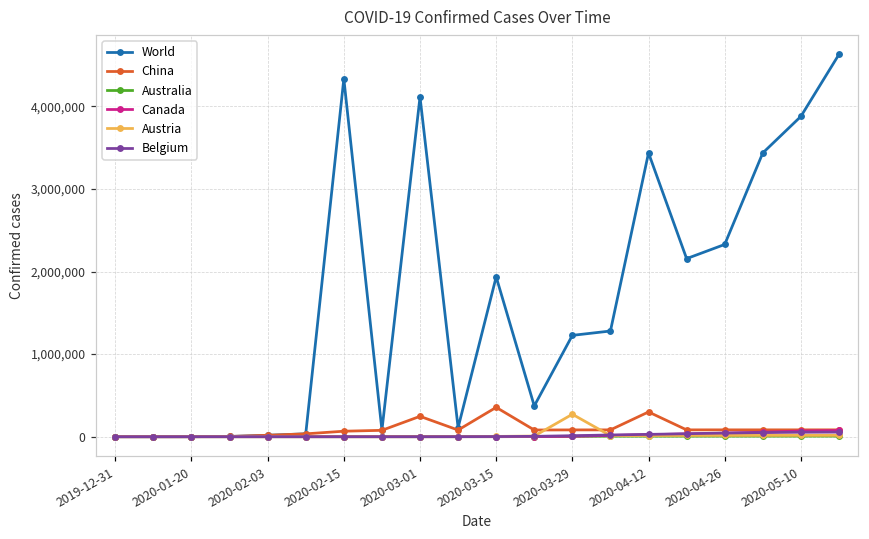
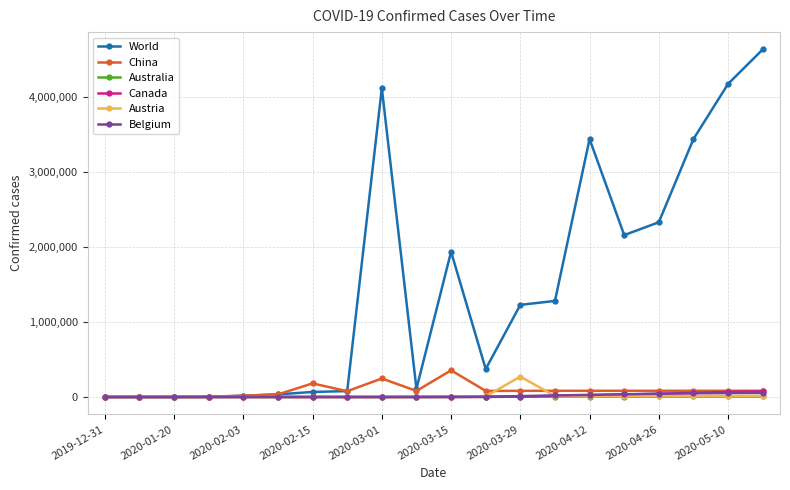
World, 2020-02-15: 4,300,000 -> 100,000
China, 2020-02-15: 100,000 -> 200,000
China, 2020-04-12: 300,000 -> 100,000
World, 2020-05-10: 3,900,000 -> 4,200,000
